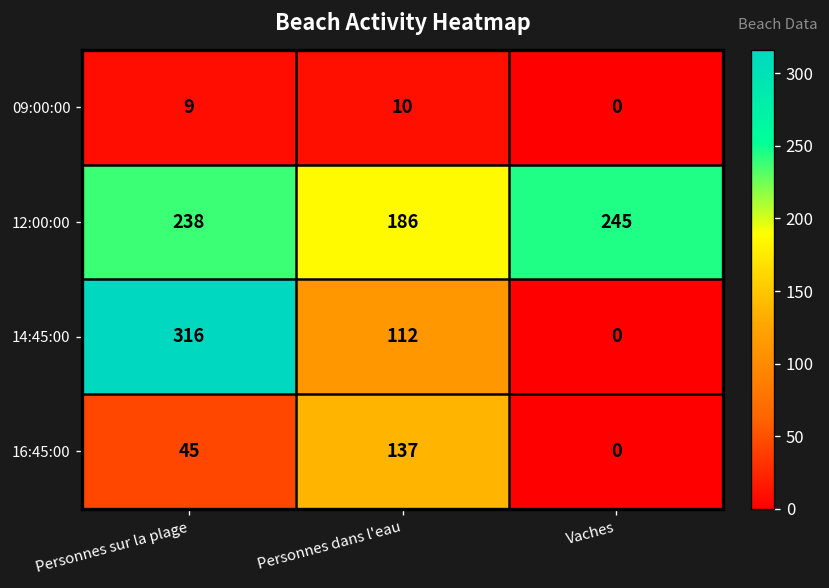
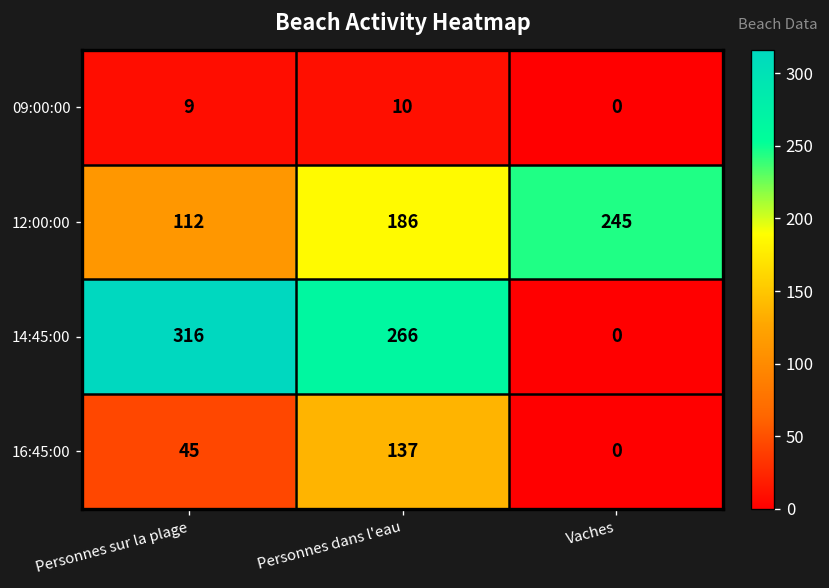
12:00:00, Personnes sur la plage: 238 -> 112
14:45:00, Personnes dans l'eau: 112 -> 266
